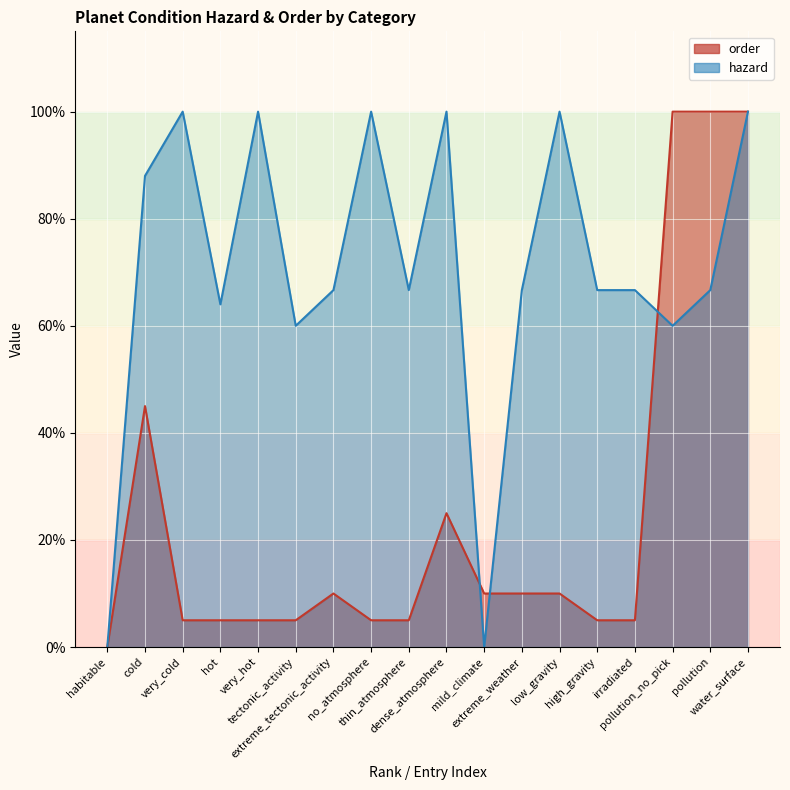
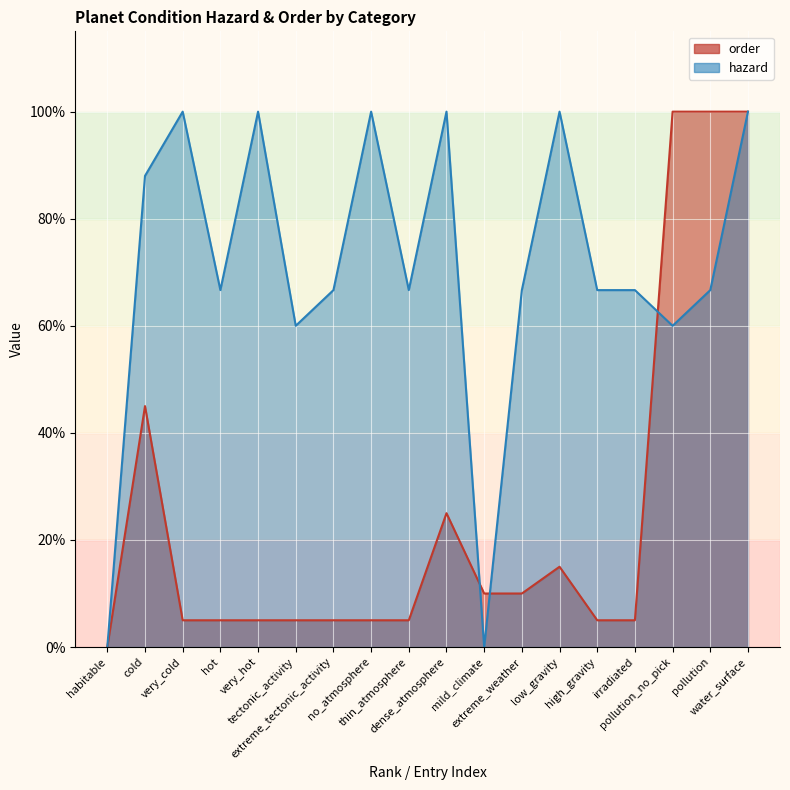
hazard, hot: 64% -> 67%
order, extreme_tectonic_activity: 10% -> 5%
order, low_gravity: 10% -> 15%
